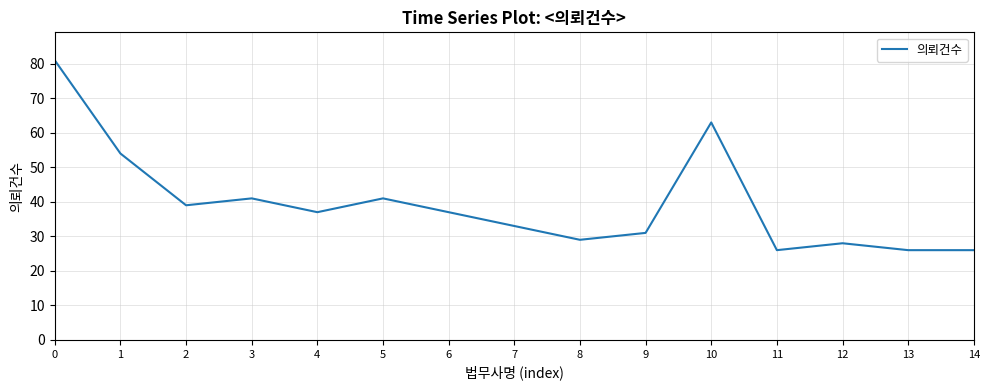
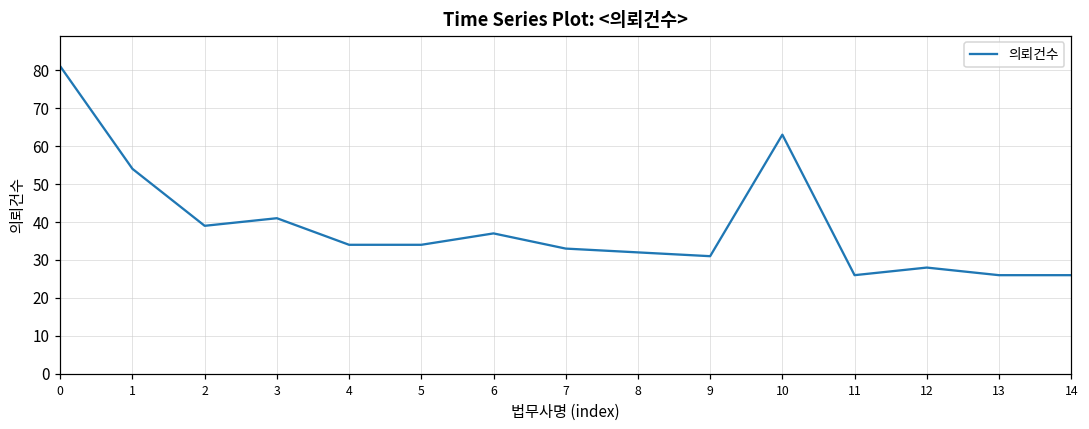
4: 37 -> 34
5: 41 -> 34
8: 29 -> 32
